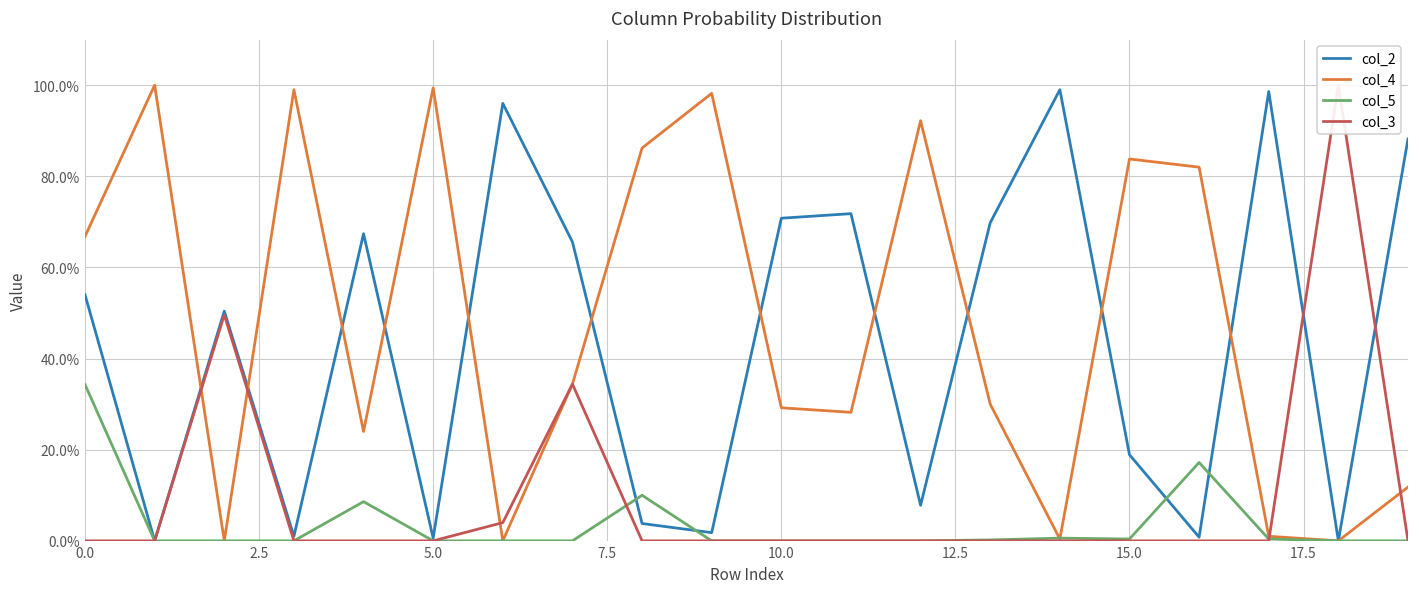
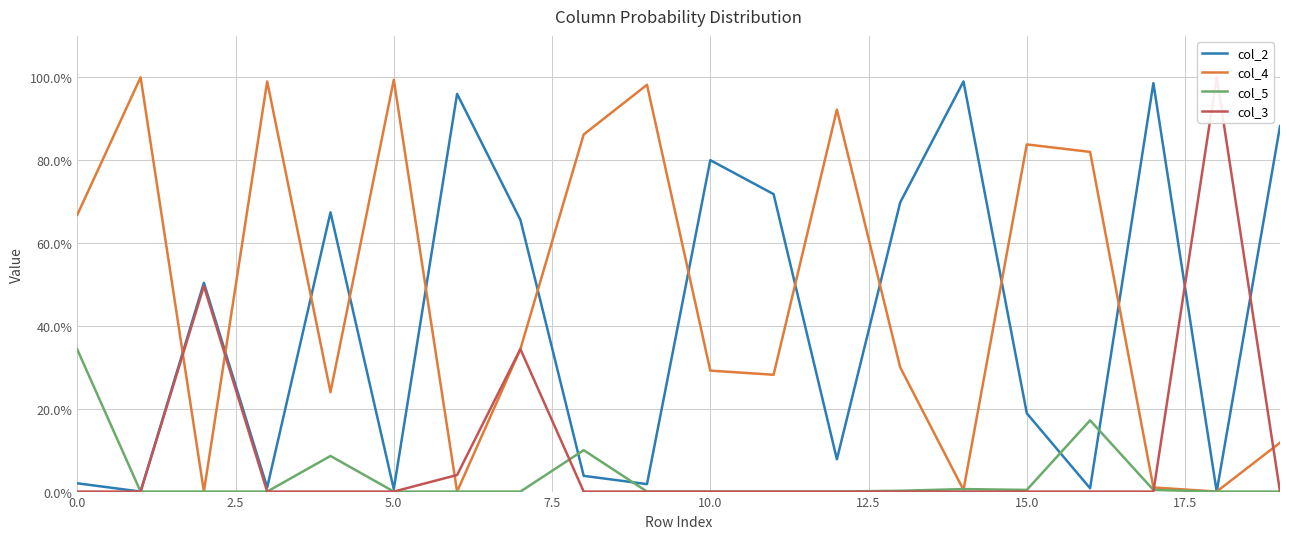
col_2, 0.0: 54% -> 2%
col_2, 10.0: 71% -> 80%
